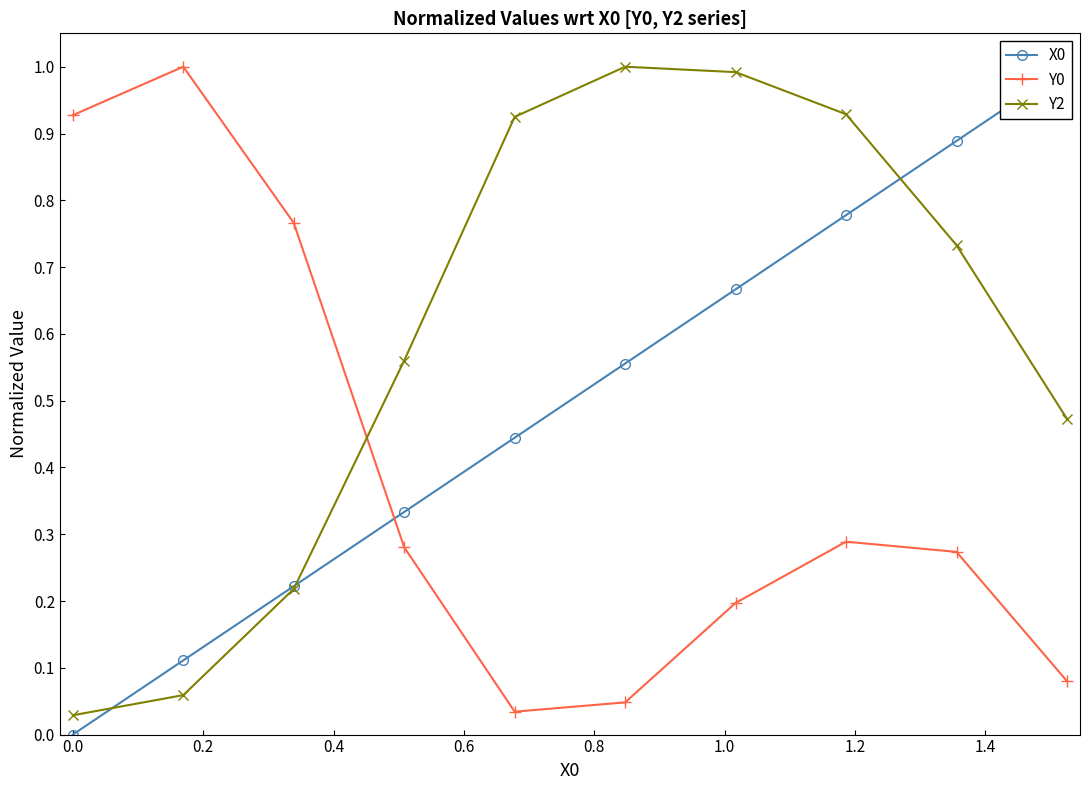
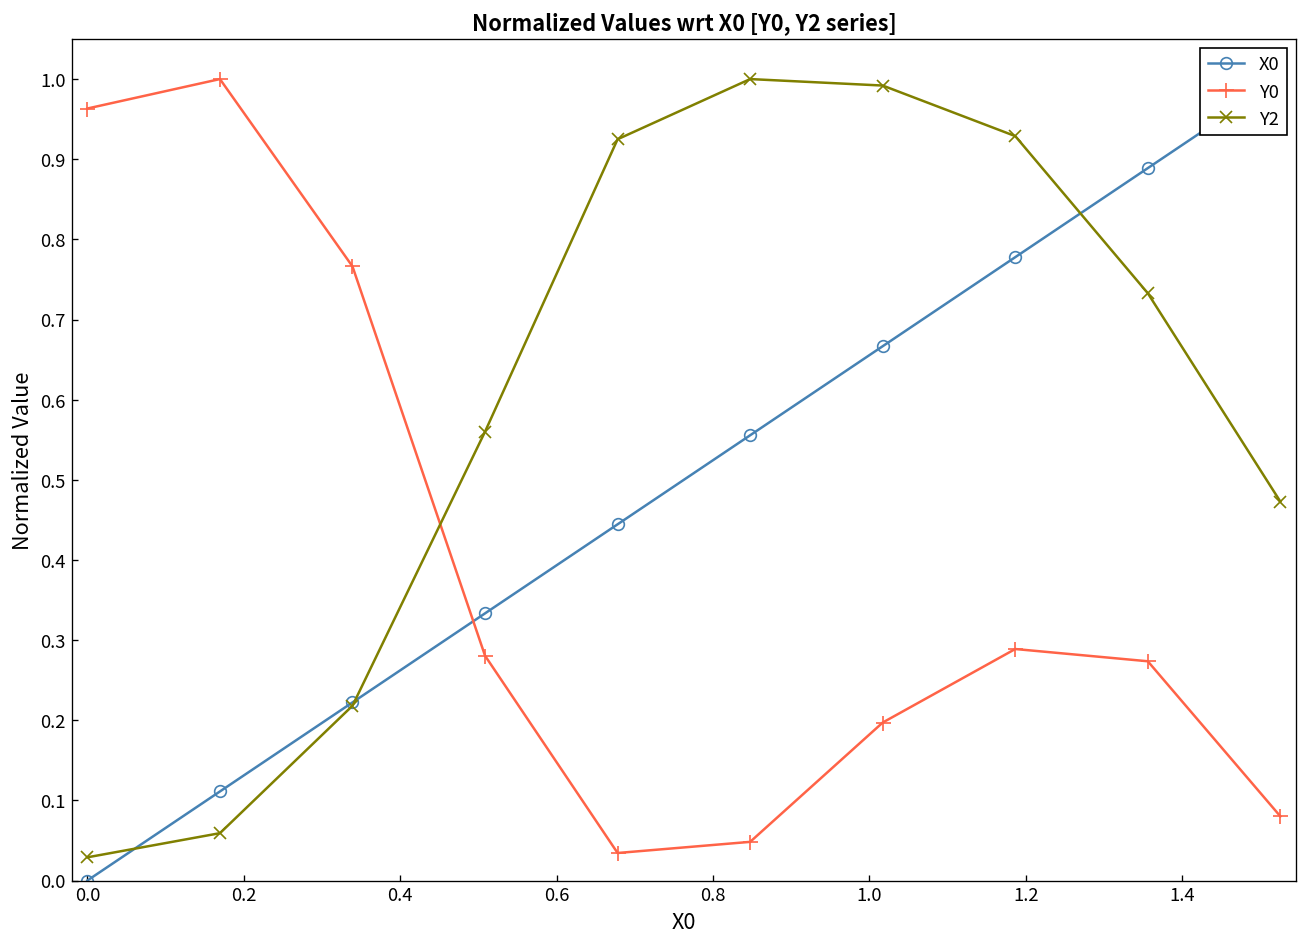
Y0, 0.0: 0.93 -> 0.96
